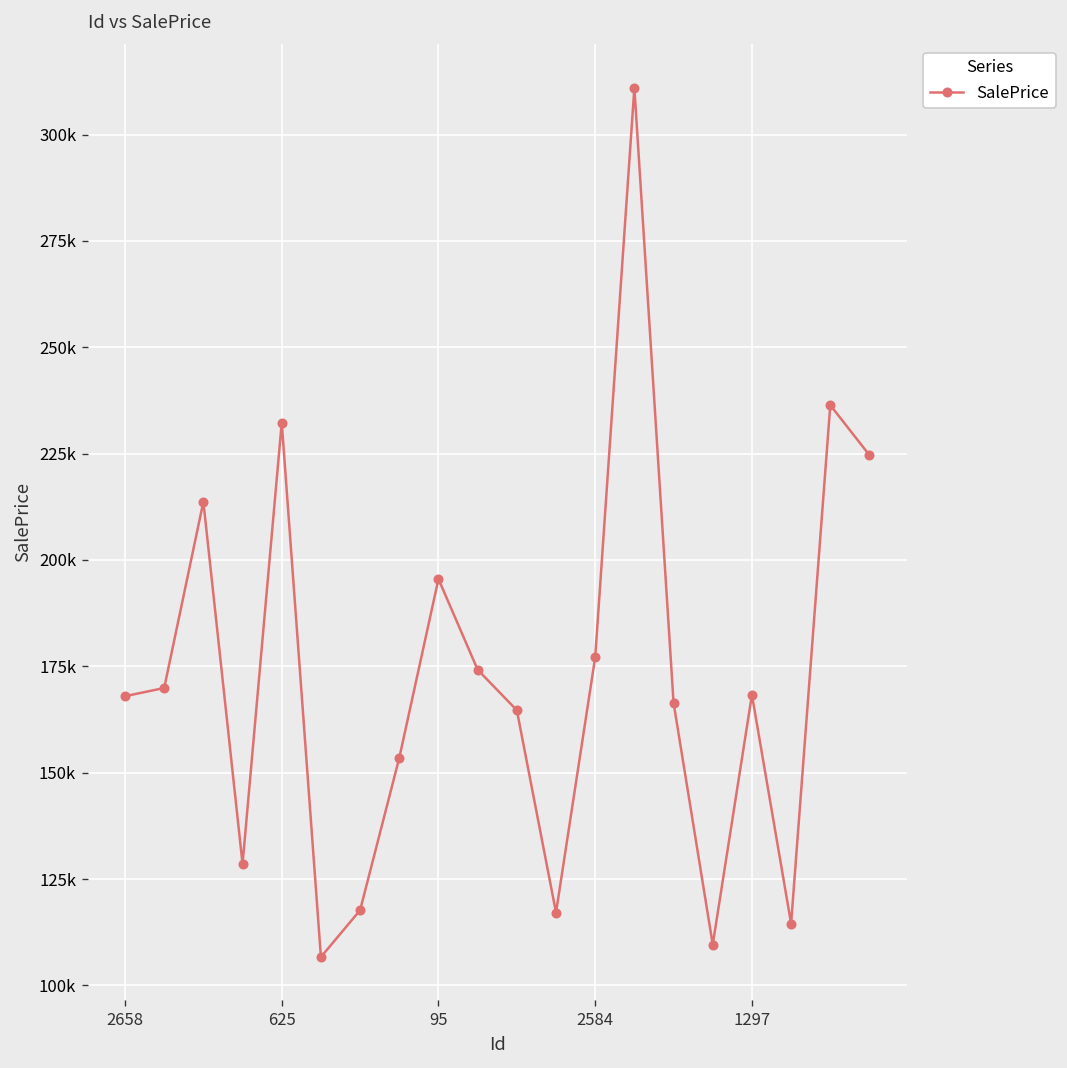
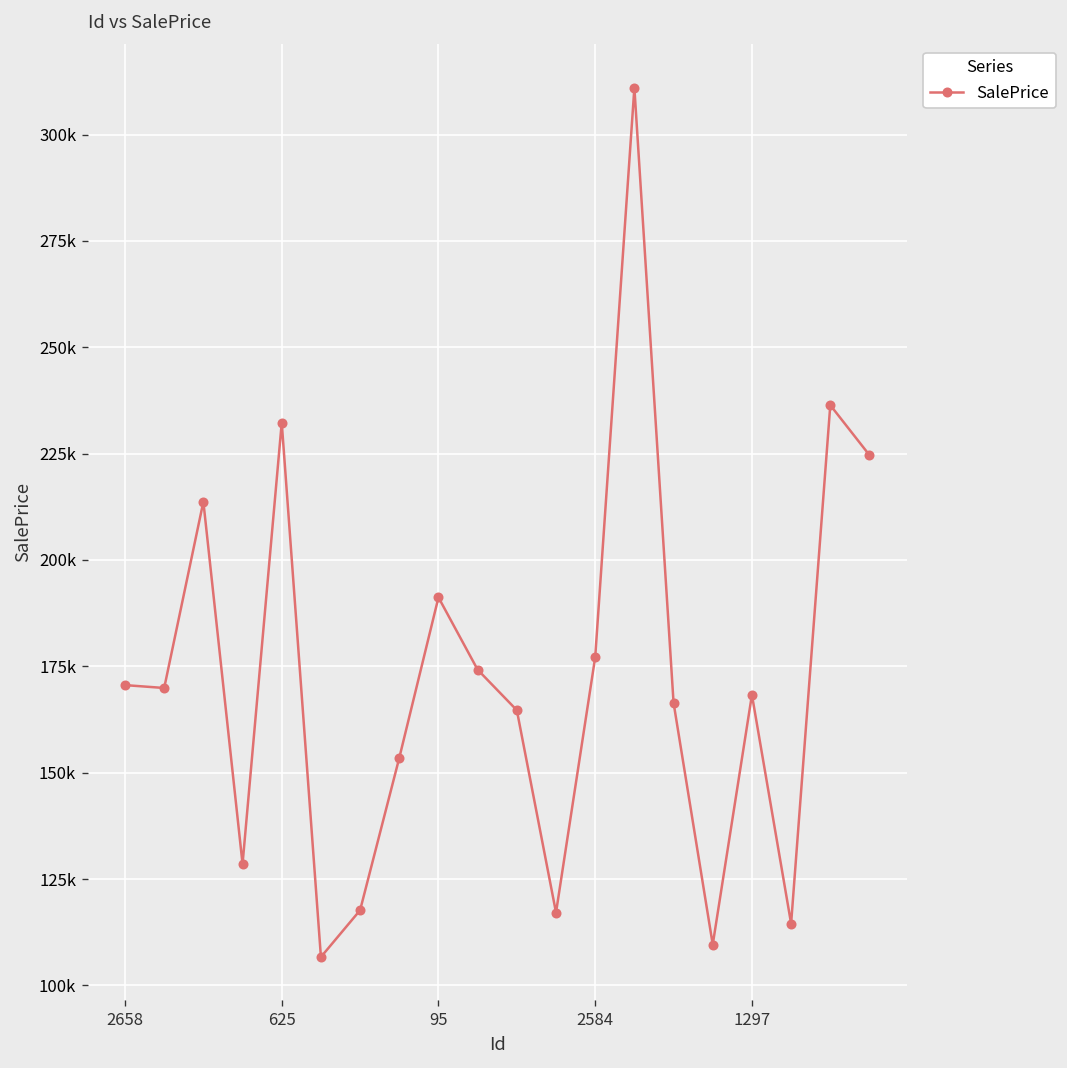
2658: 168000 -> 171000
95: 196000 -> 191000
